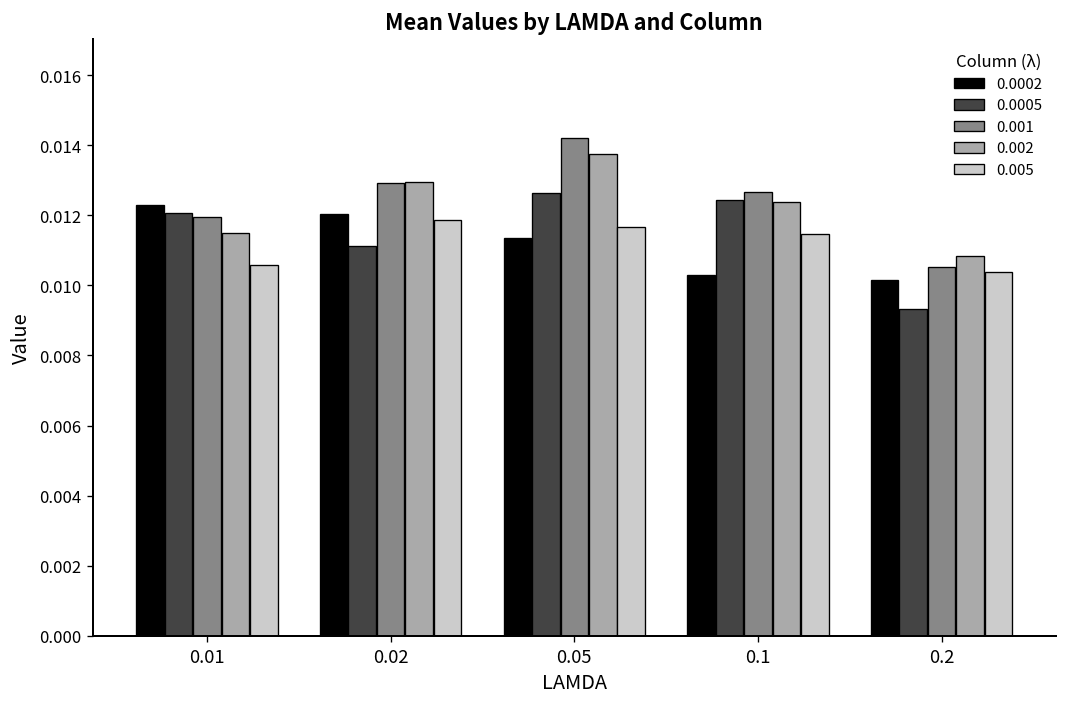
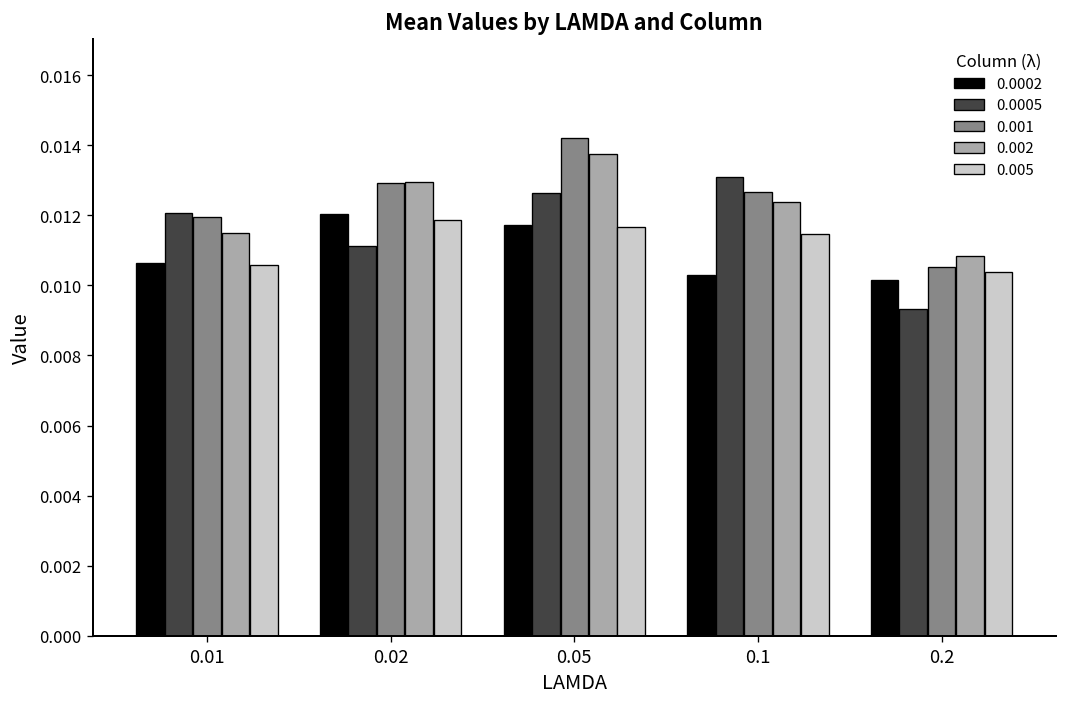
0.0002, 0.01: 0.0123 -> 0.0106
0.0002, 0.05: 0.0114 -> 0.0117
0.0005, 0.1: 0.0124 -> 0.0131
